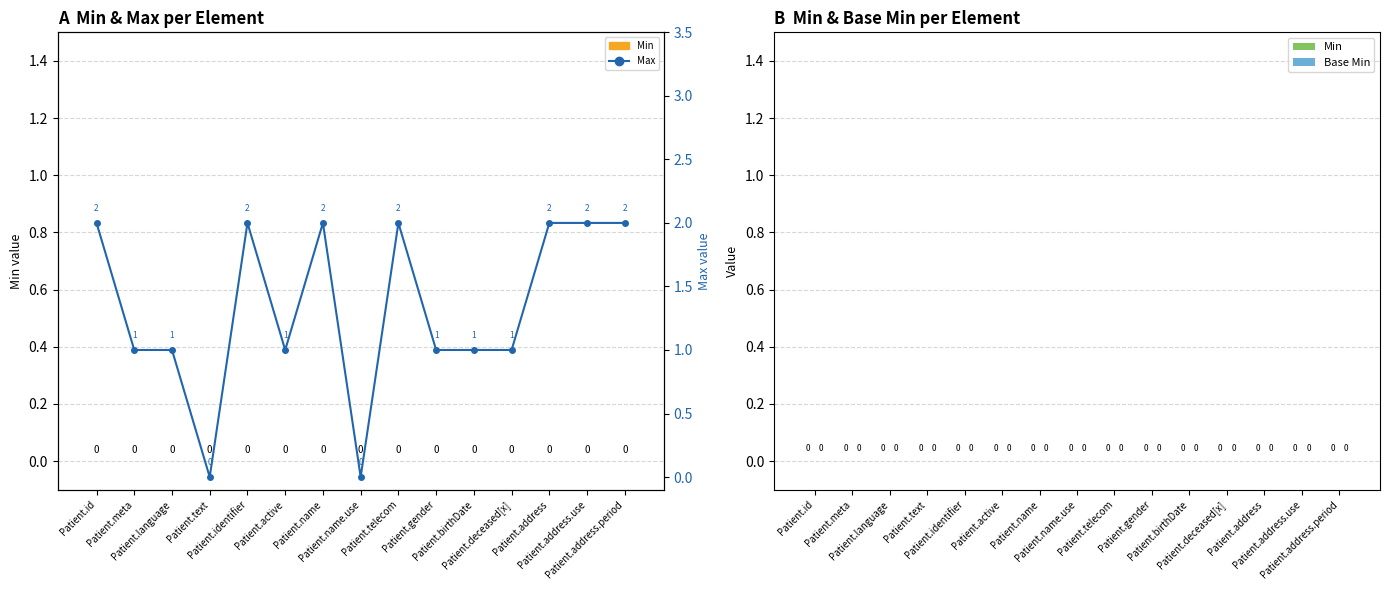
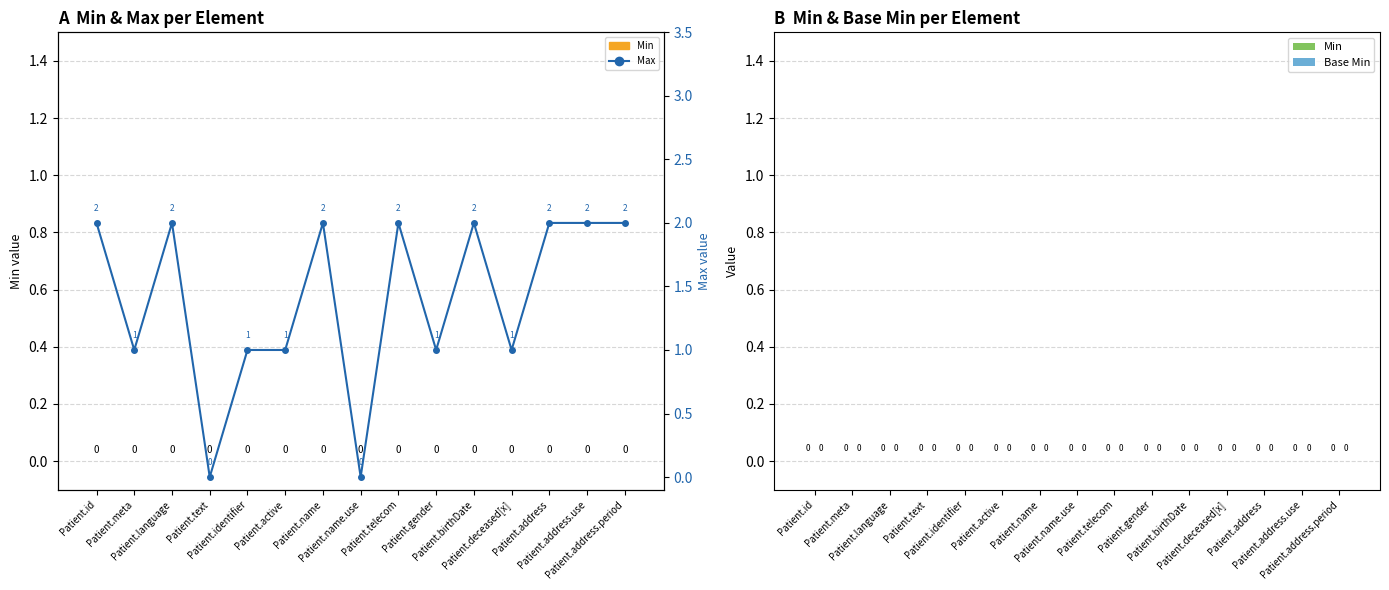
A Min & Max per Element, Max, Patient.language: 1 -> 2
A Min & Max per Element, Max, Patient.identifier: 2 -> 1
A Min & Max per Element, Max, Patient.birthDate: 1 -> 2
